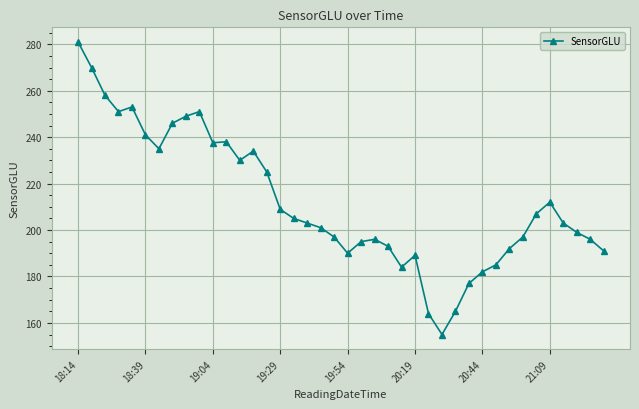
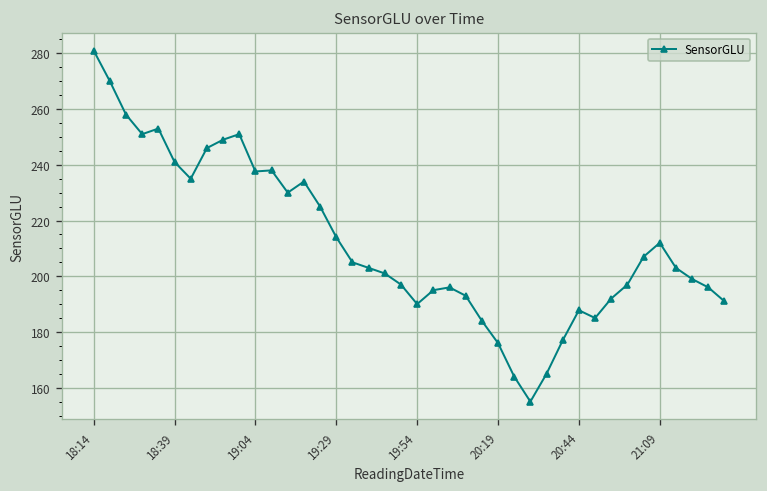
19:29: 209 -> 214
20:19: 189 -> 176
20:44: 182 -> 188
